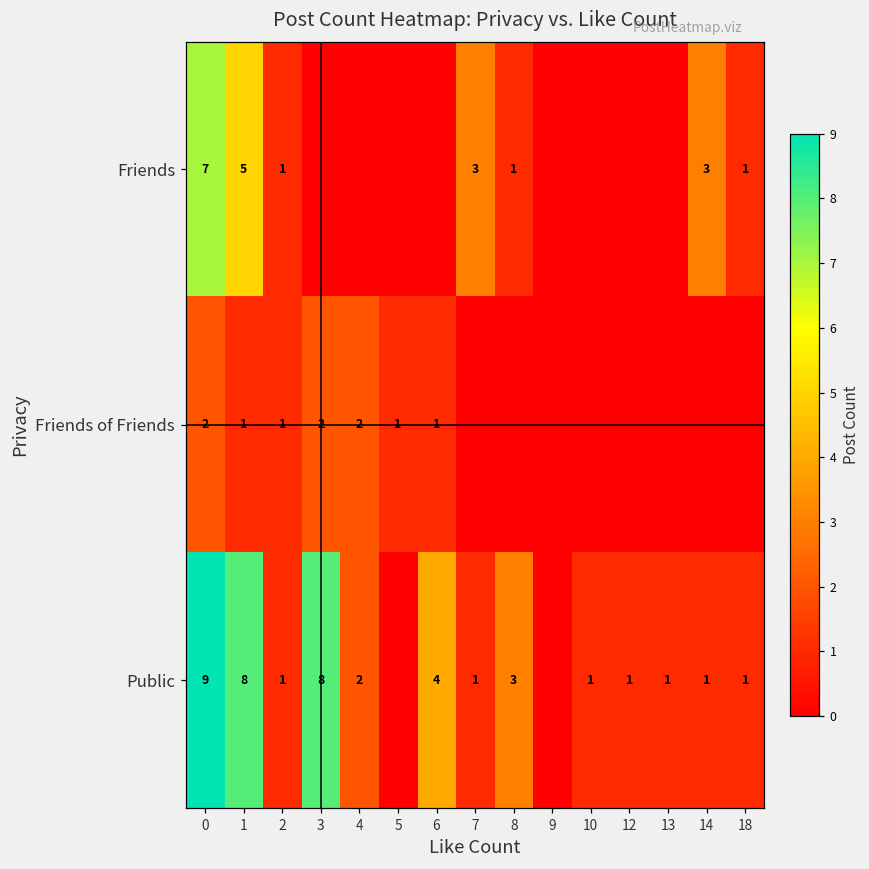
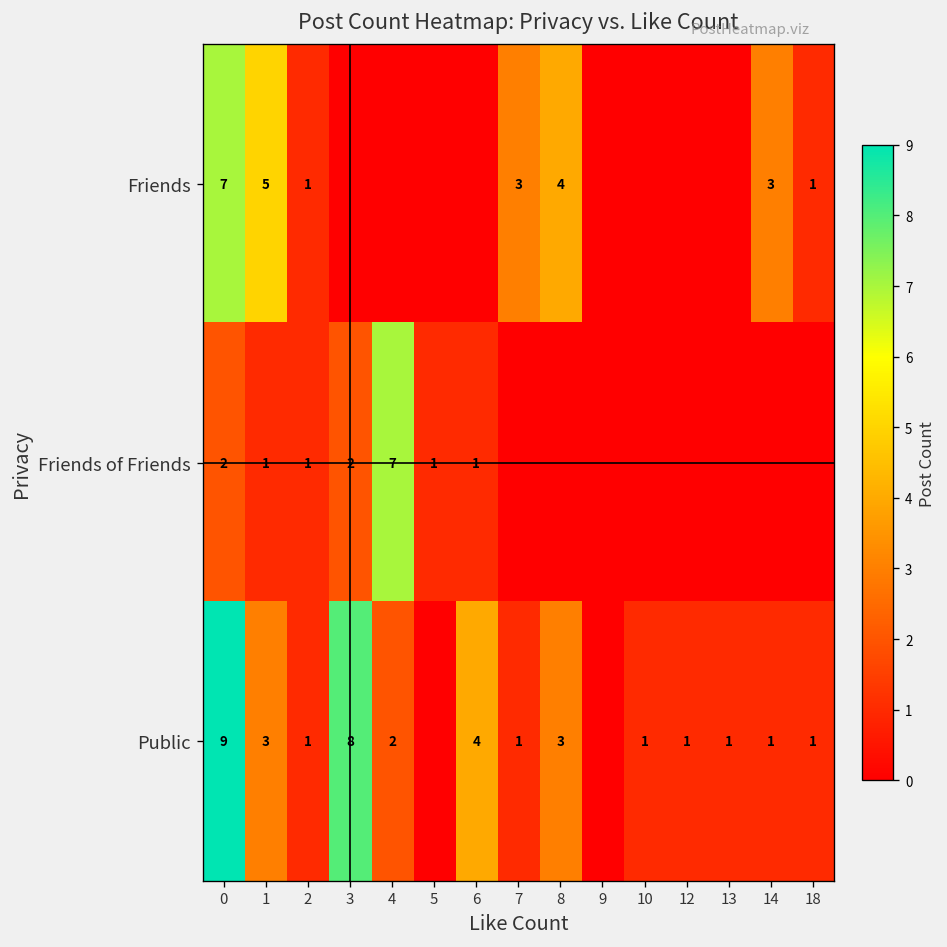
Friends, 8: 1 -> 4
Friends of Friends, 4: 2 -> 7
Public, 1: 8 -> 3
